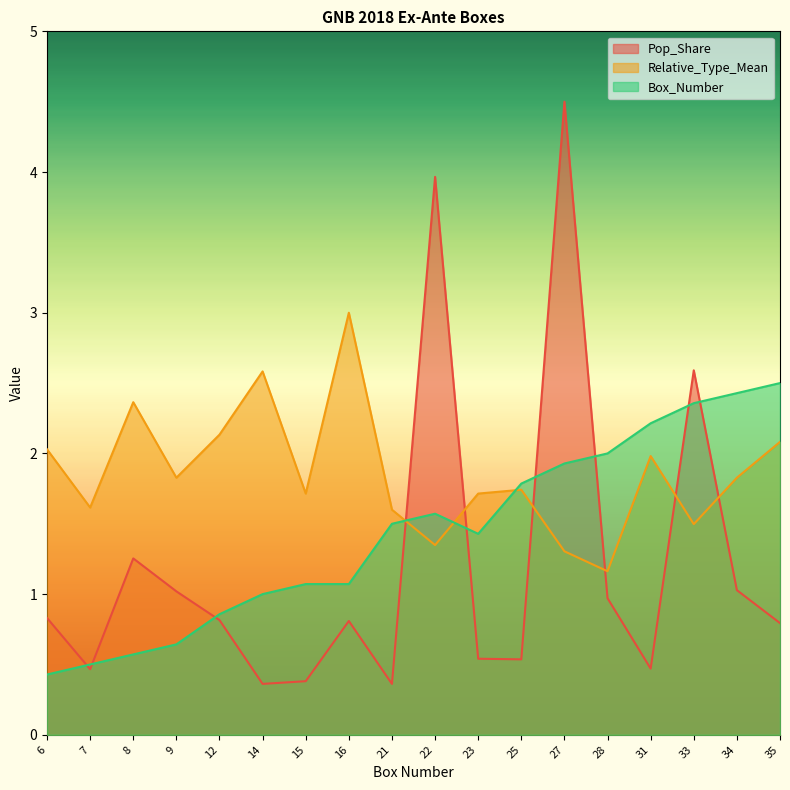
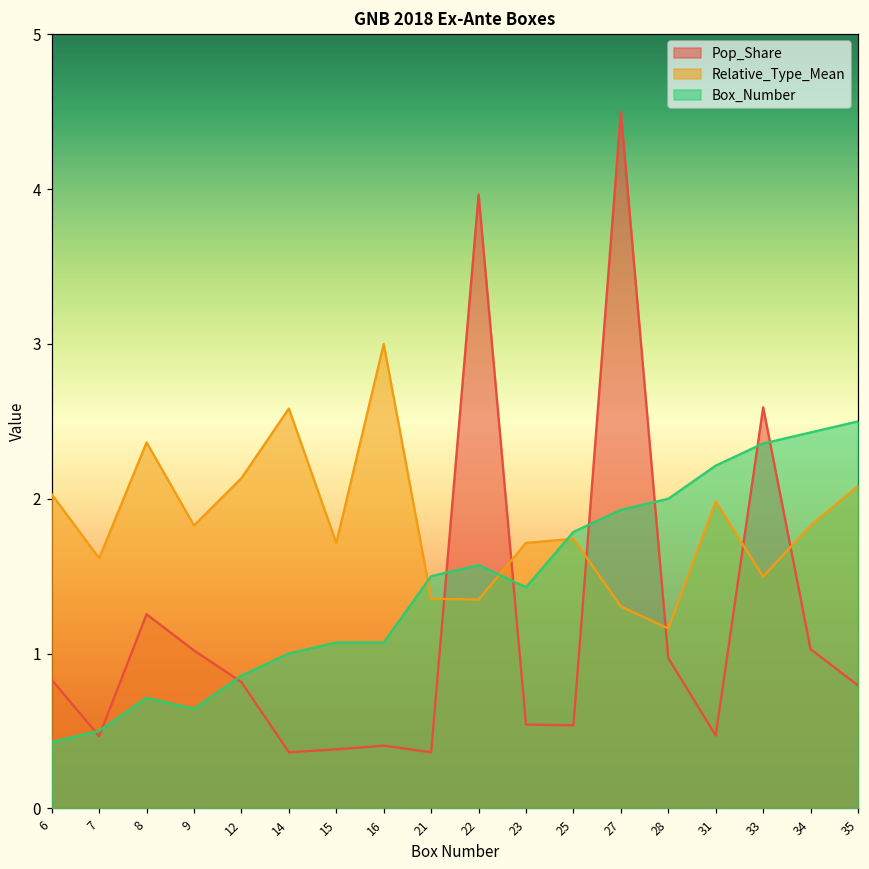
Box_Number, 8: 0.57 -> 0.71
Pop_Share, 16: 0.81 -> 0.40
Relative_Type_Mean, 21: 1.60 -> 1.35
